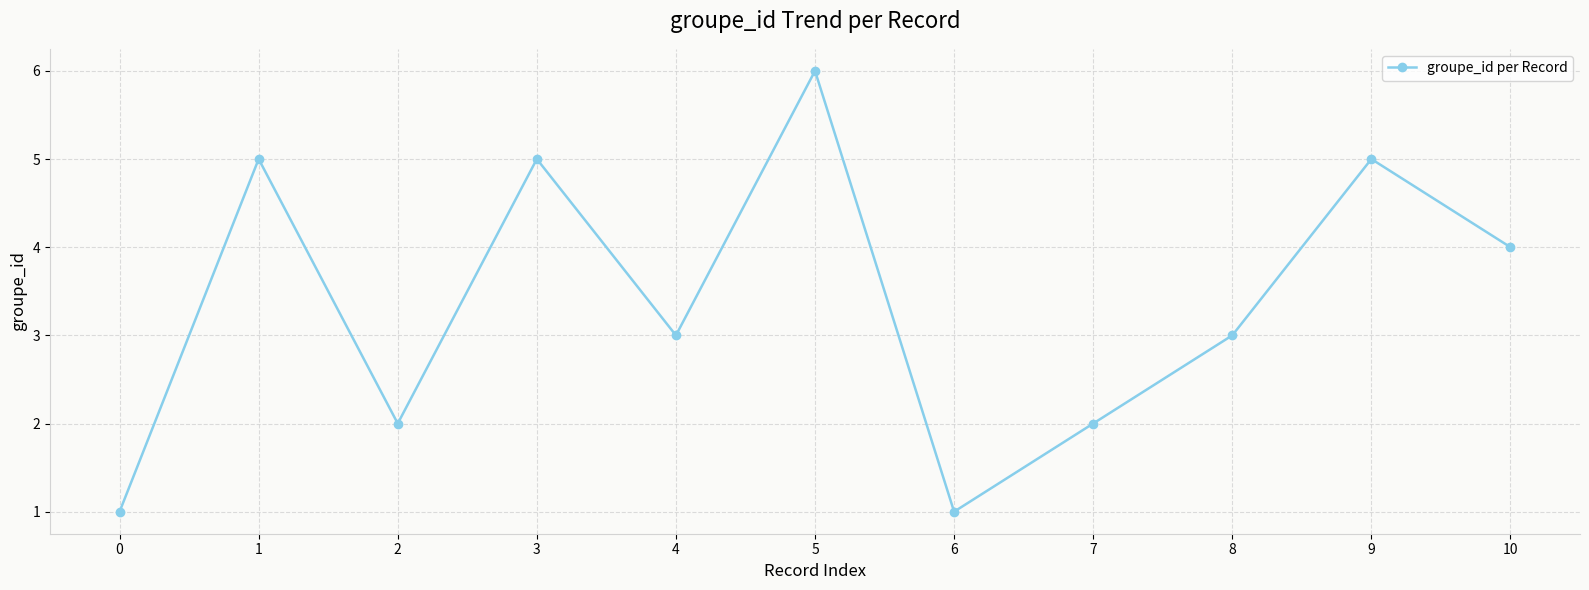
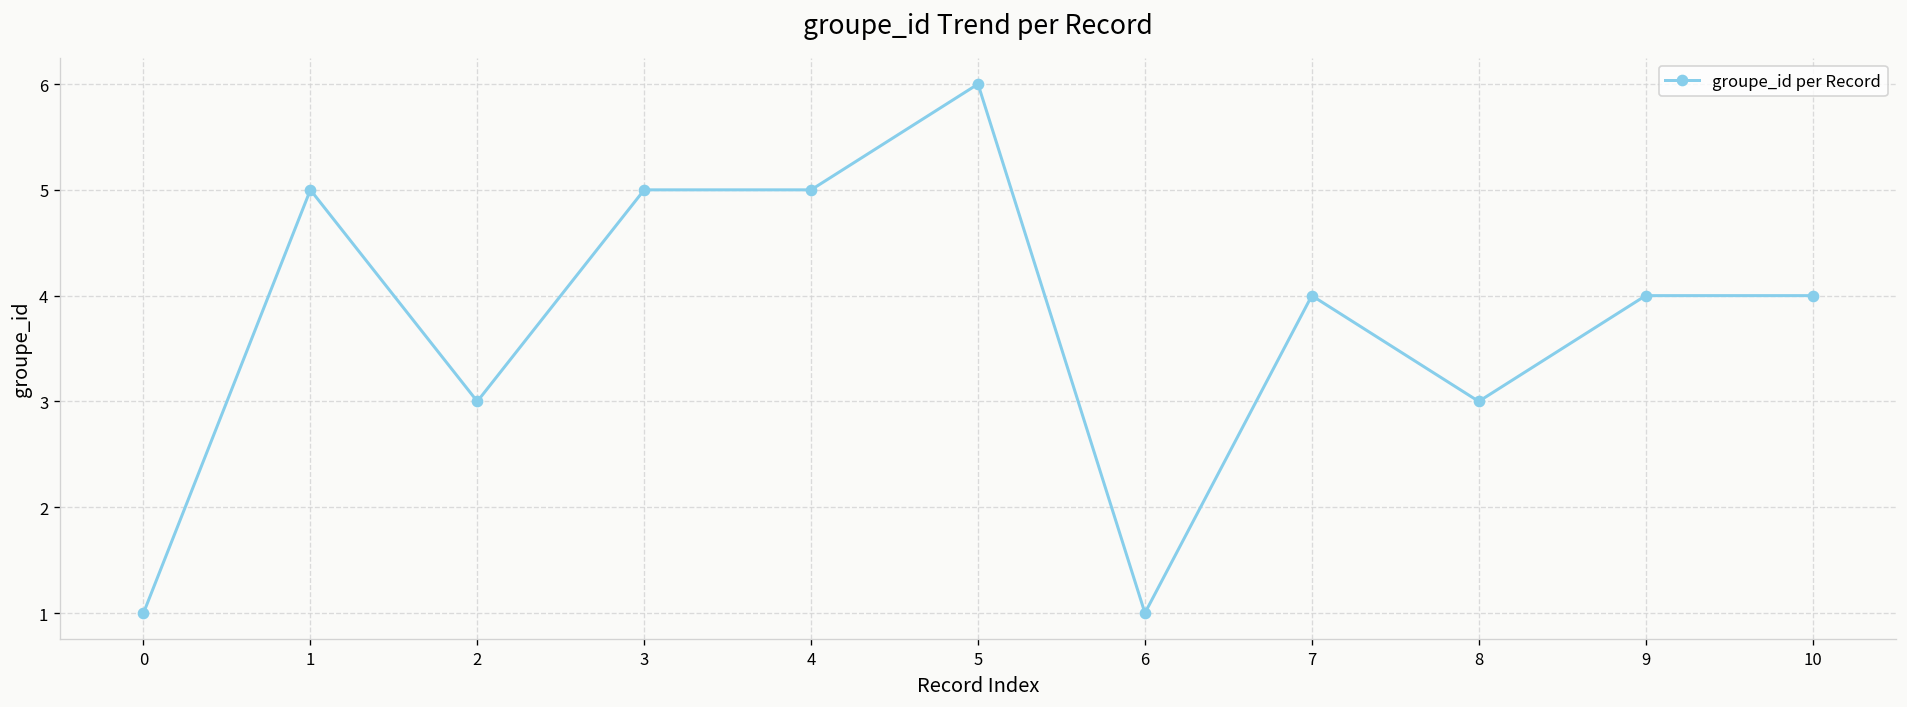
2: 2 -> 3
4: 3 -> 5
7: 2 -> 4
9: 5 -> 4
